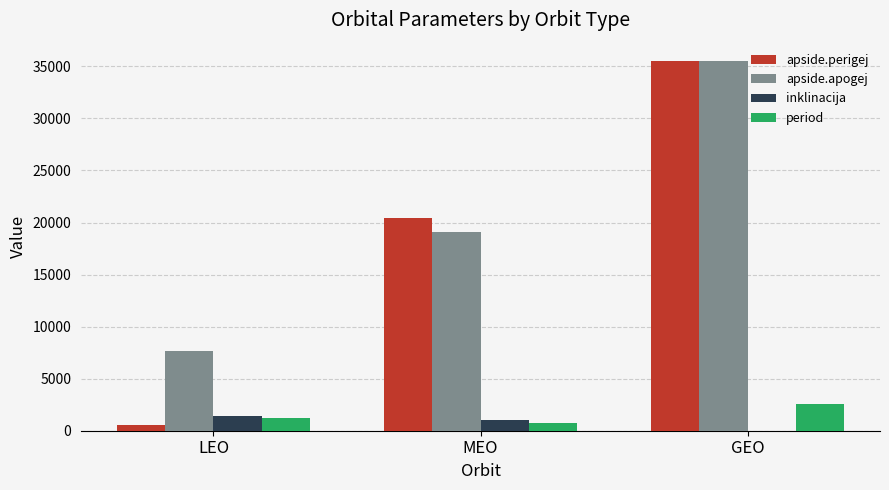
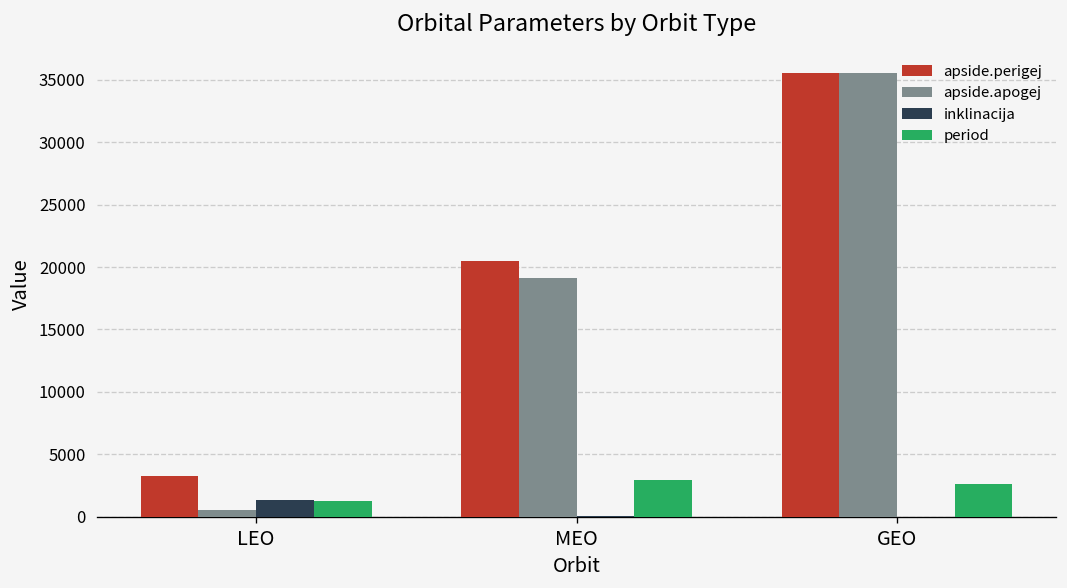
apside.perigej, LEO: 500 -> 3300
apside.apogej, LEO: 7600 -> 500
inklinacija, MEO: 1000 -> 100
period, MEO: 700 -> 2900
